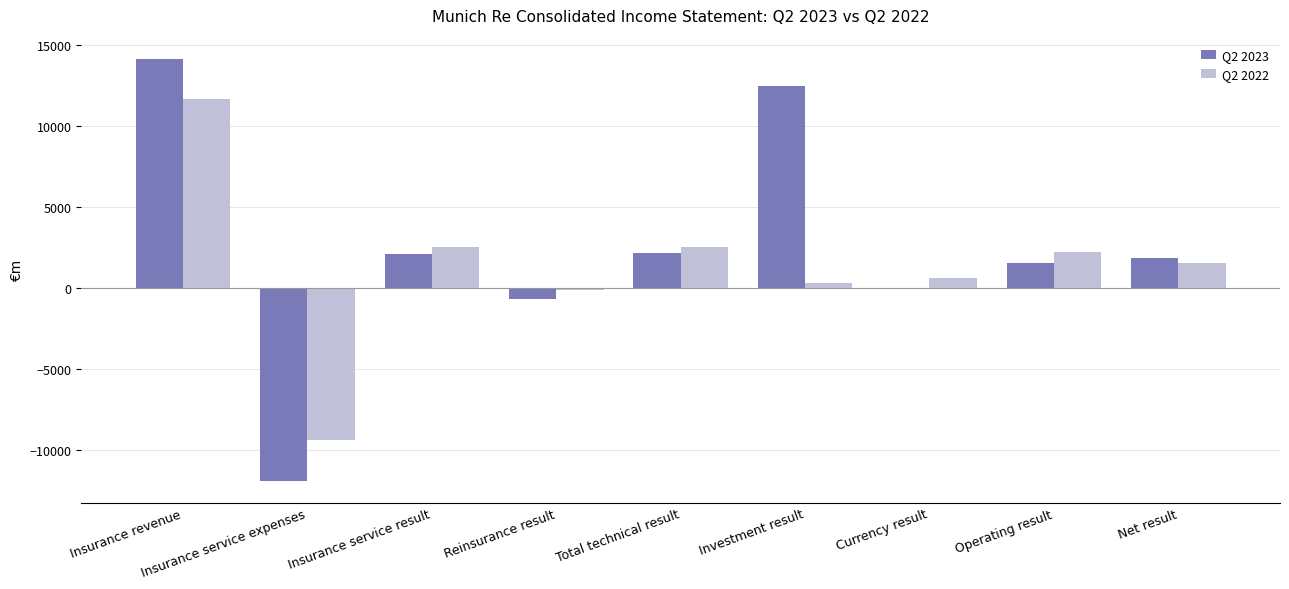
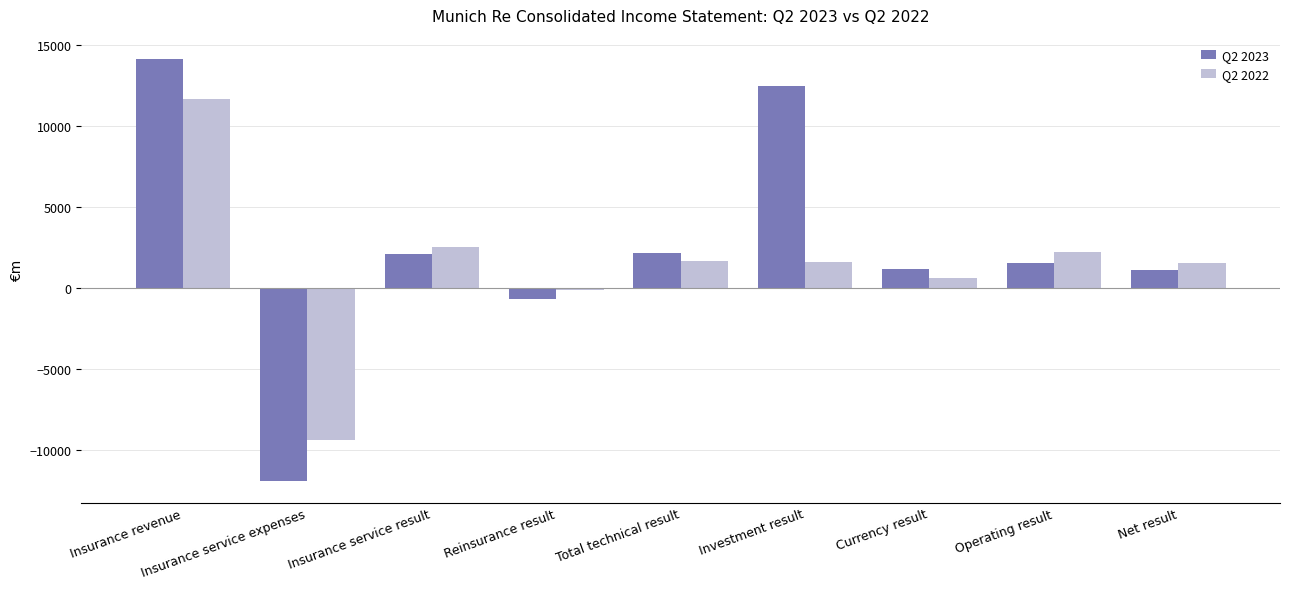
Q2 2022, Total technical result: 2600 -> 1700
Q2 2022, Investment result: 300 -> 1600
Q2 2023, Currency result: 0 -> 1200
Q2 2023, Net result: 1900 -> 1200
